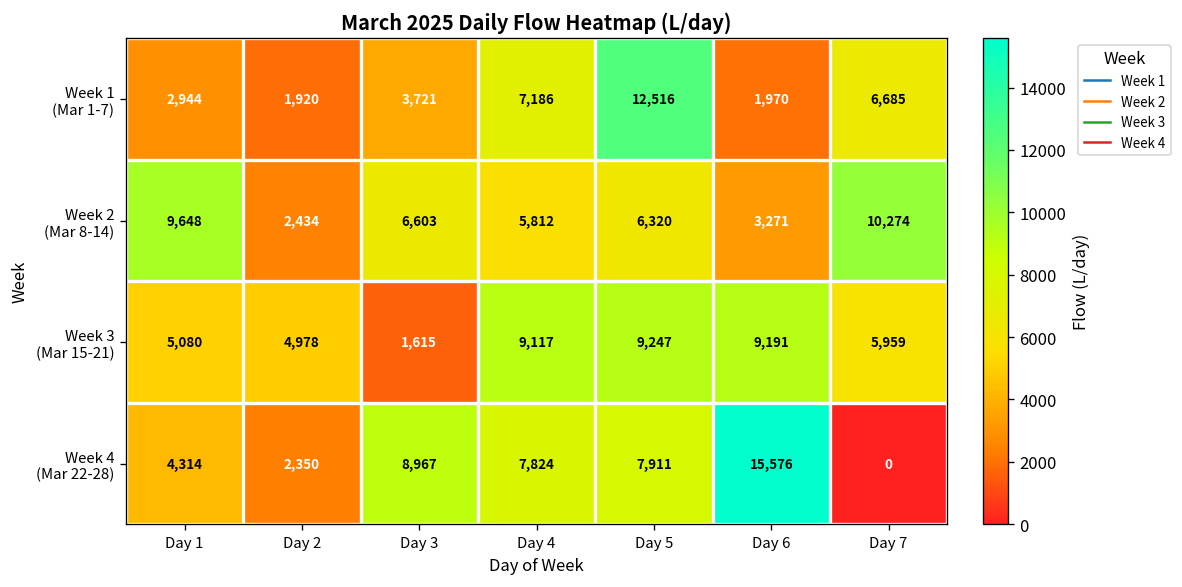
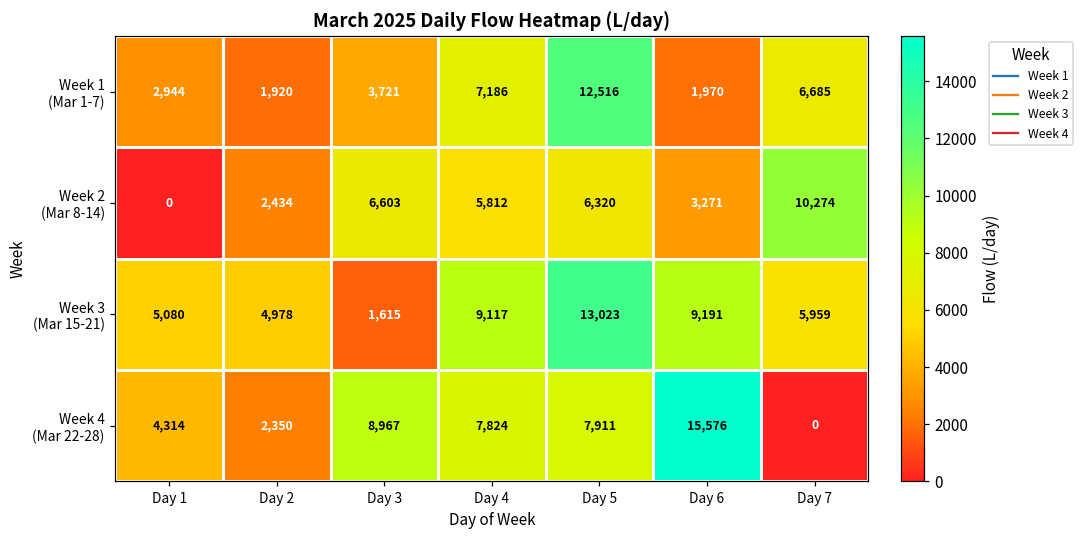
Week 2 (Mar 8-14), Day 1: 9,648 -> 0
Week 3 (Mar 15-21), Day 5: 9,247 -> 13,023
